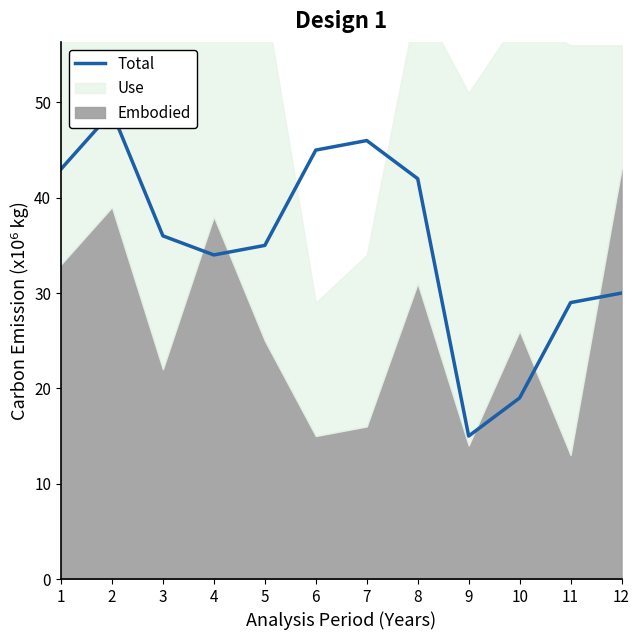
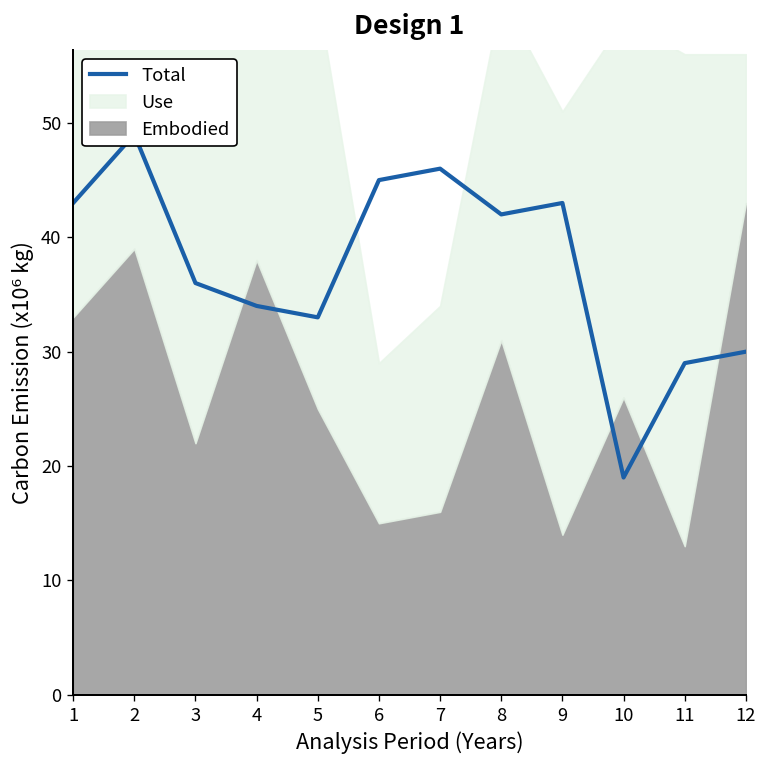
Total, 5: 35 -> 33
Total, 9: 15 -> 43
